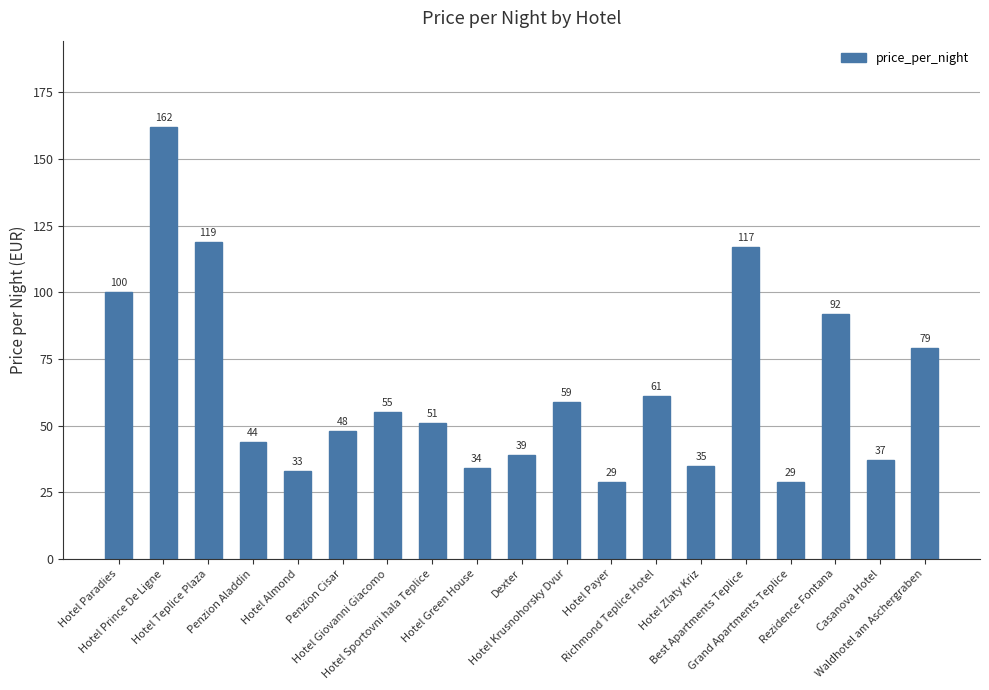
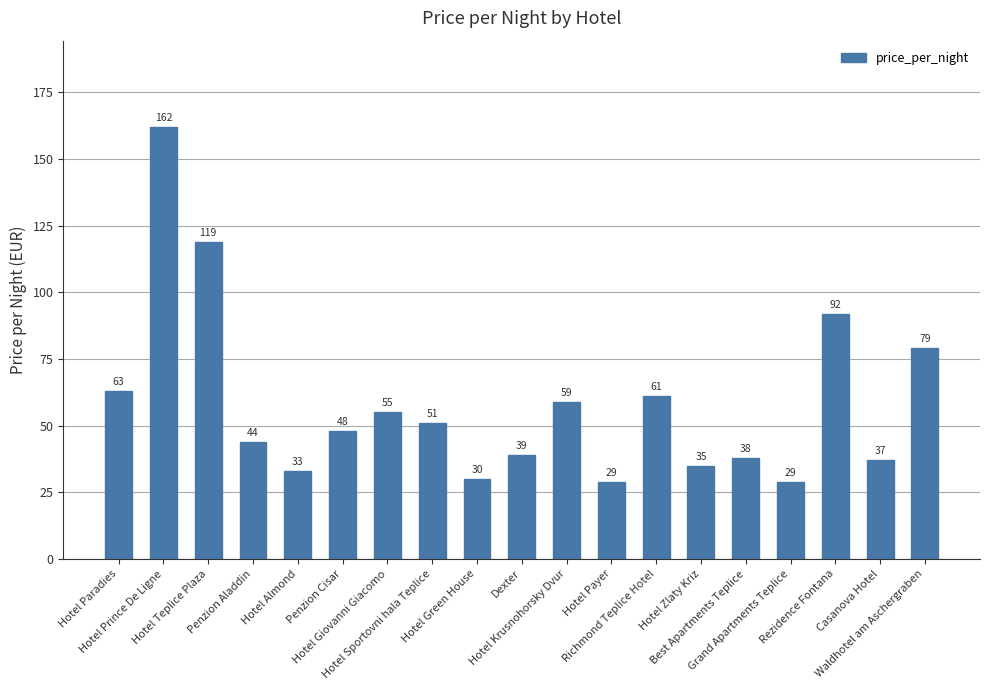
Hotel Paradies: 100 -> 63
Hotel Green House: 34 -> 30
Best Apartments Teplice: 117 -> 38
